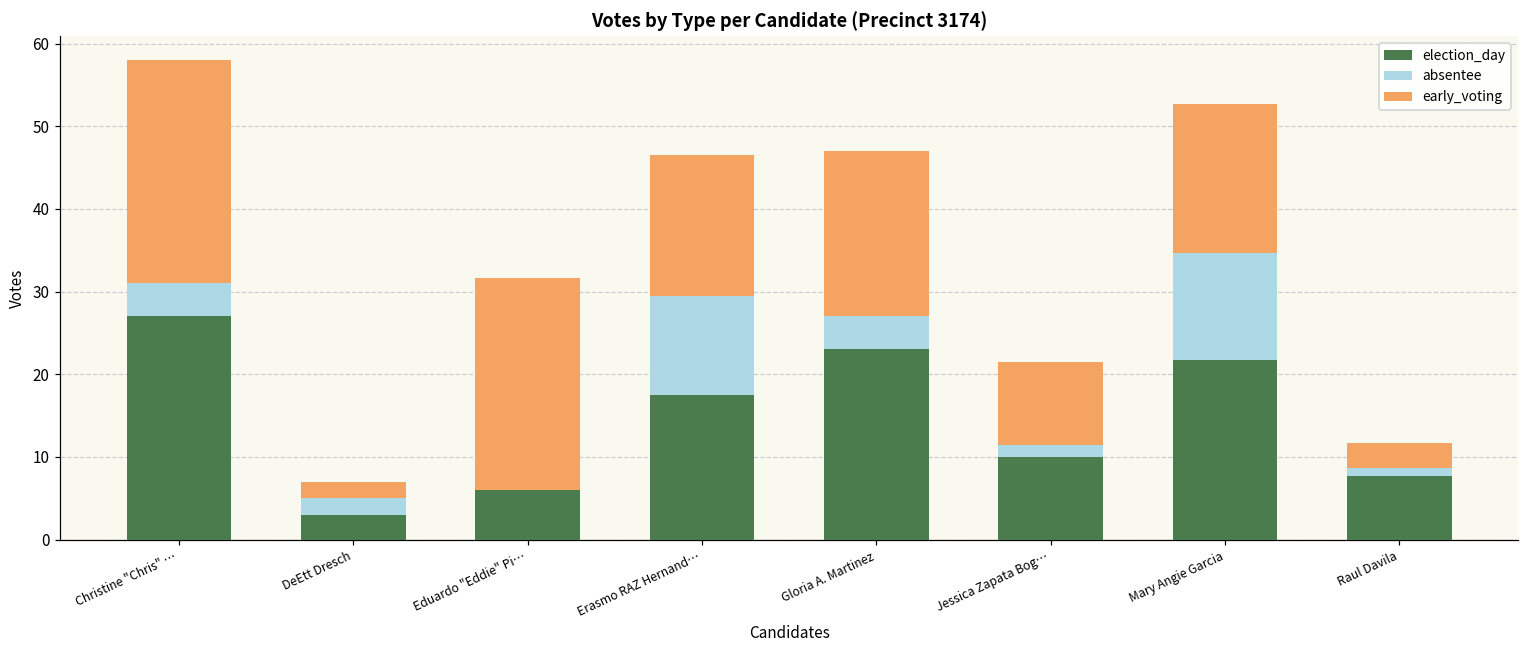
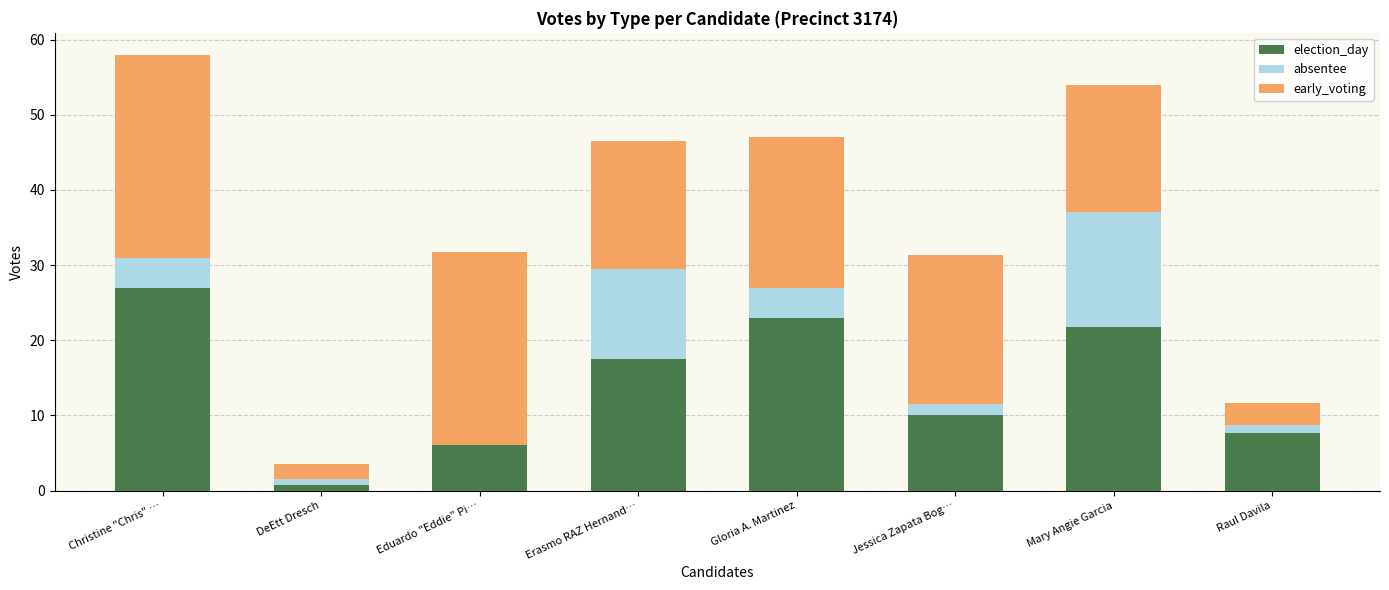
election_day, DeEtt Dresch: 3 -> 1
absentee, DeEtt Dresch: 2 -> 1
early_voting, Jessica Zapata Bog…: 10 -> 20
absentee, Mary Angie Garcia: 13 -> 15
early_voting, Mary Angie Garcia: 18 -> 17
